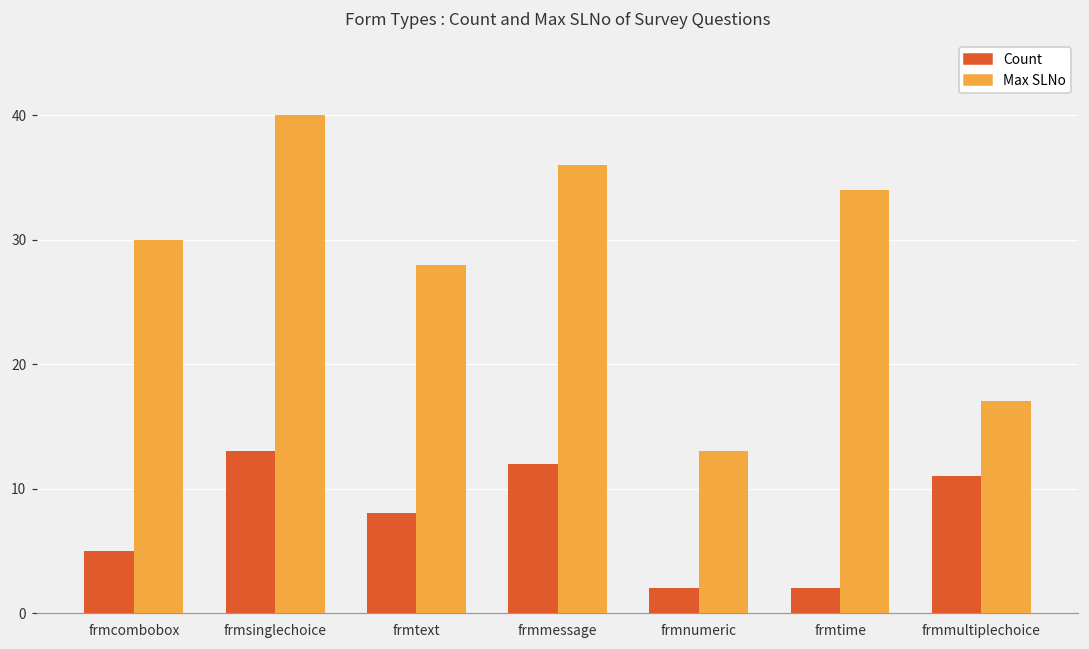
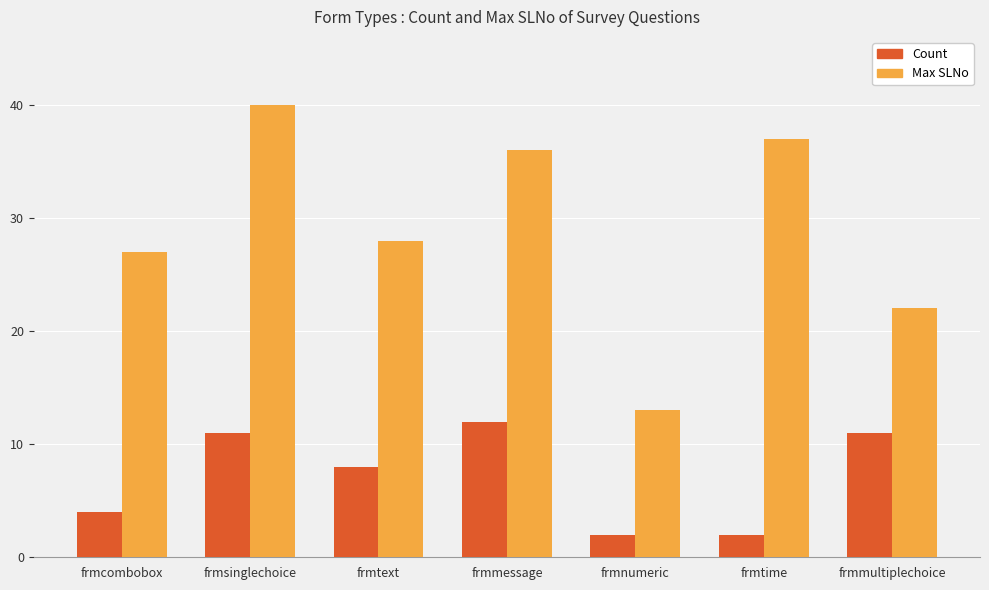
Count, frmcombobox: 5 -> 4
Max SLNo, frmcombobox: 30 -> 27
Count, frmsinglechoice: 13 -> 11
Max SLNo, frmtime: 34 -> 37
Max SLNo, frmmultiplechoice: 17 -> 22
